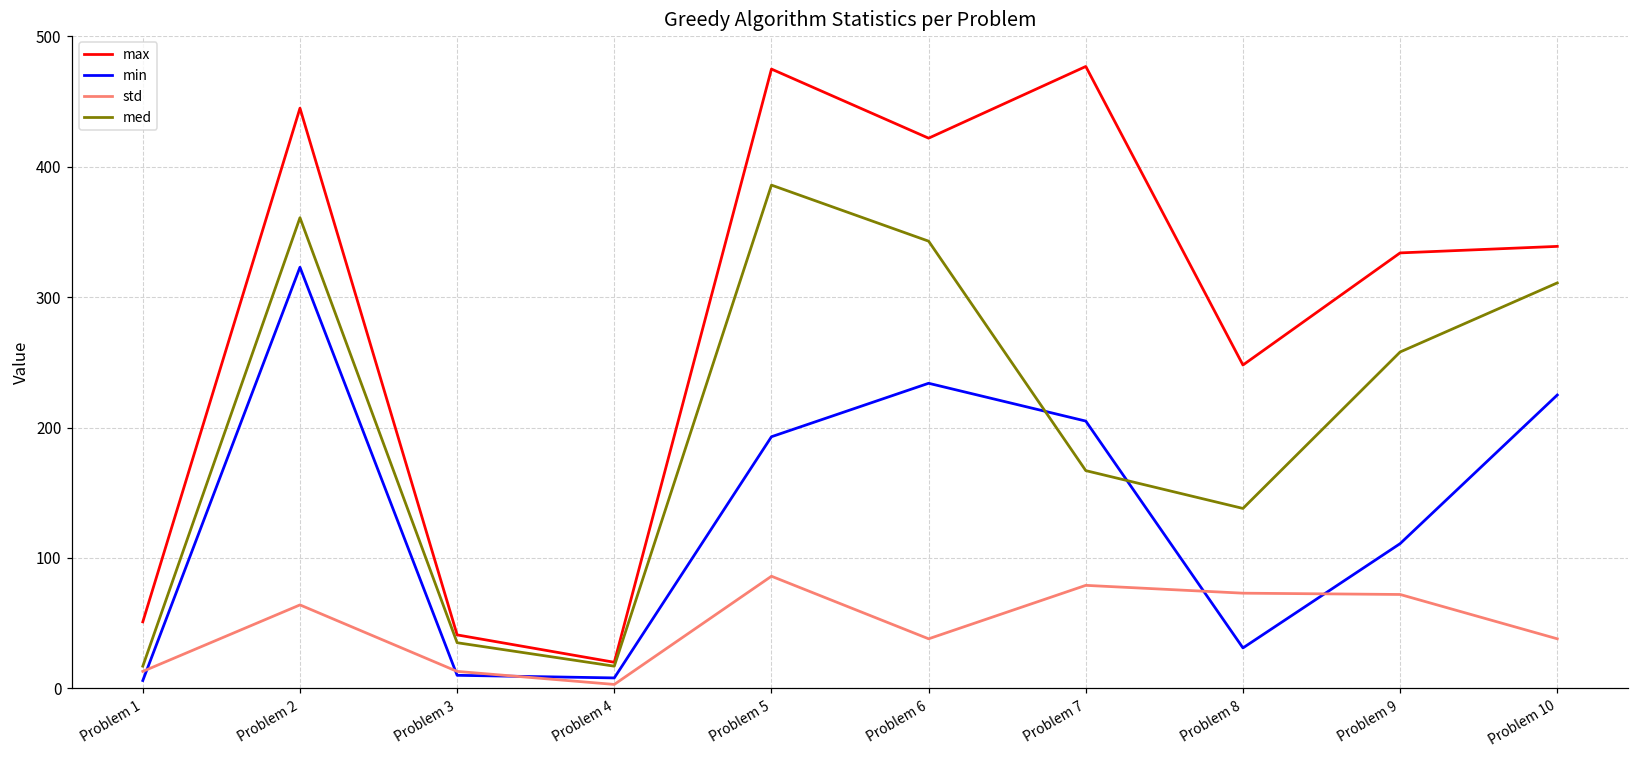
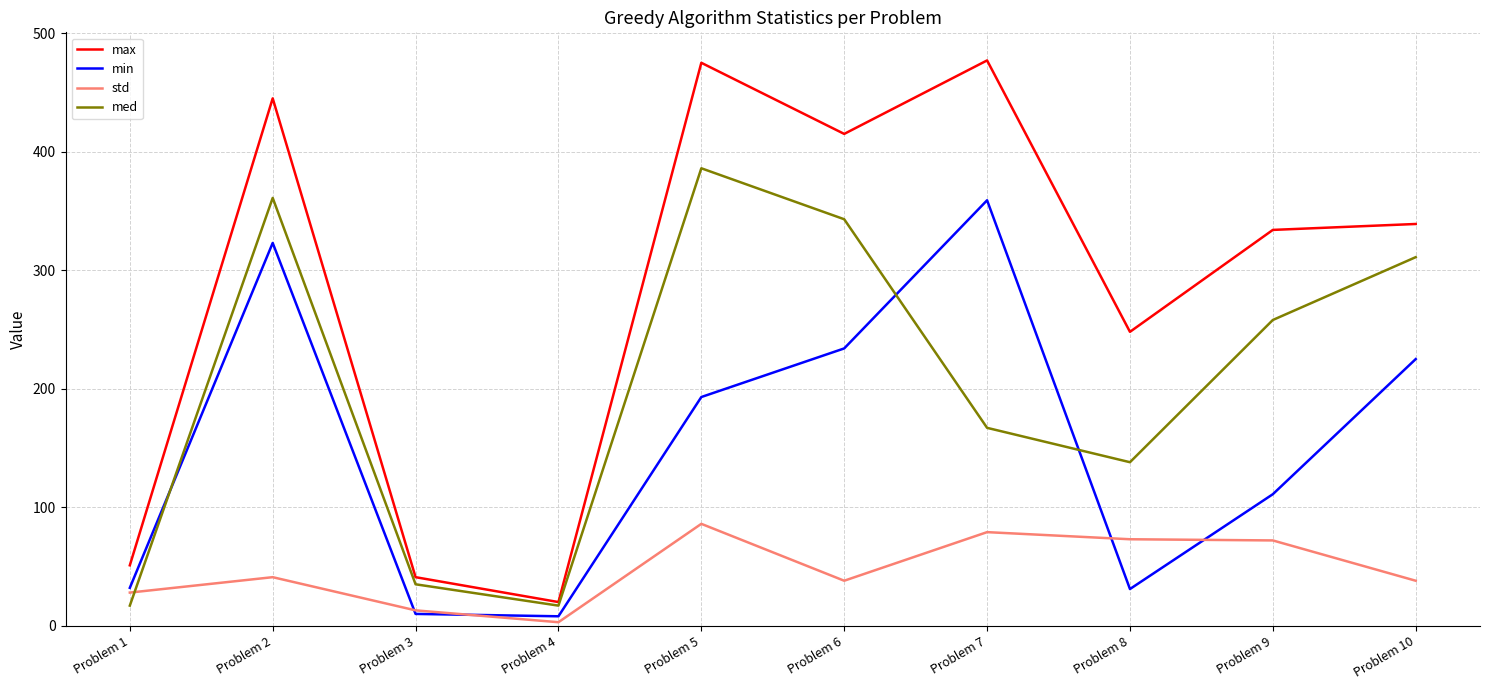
min, Problem 1: 6 -> 32
std, Problem 1: 13 -> 28
std, Problem 2: 64 -> 41
max, Problem 6: 422 -> 415
min, Problem 7: 205 -> 359
